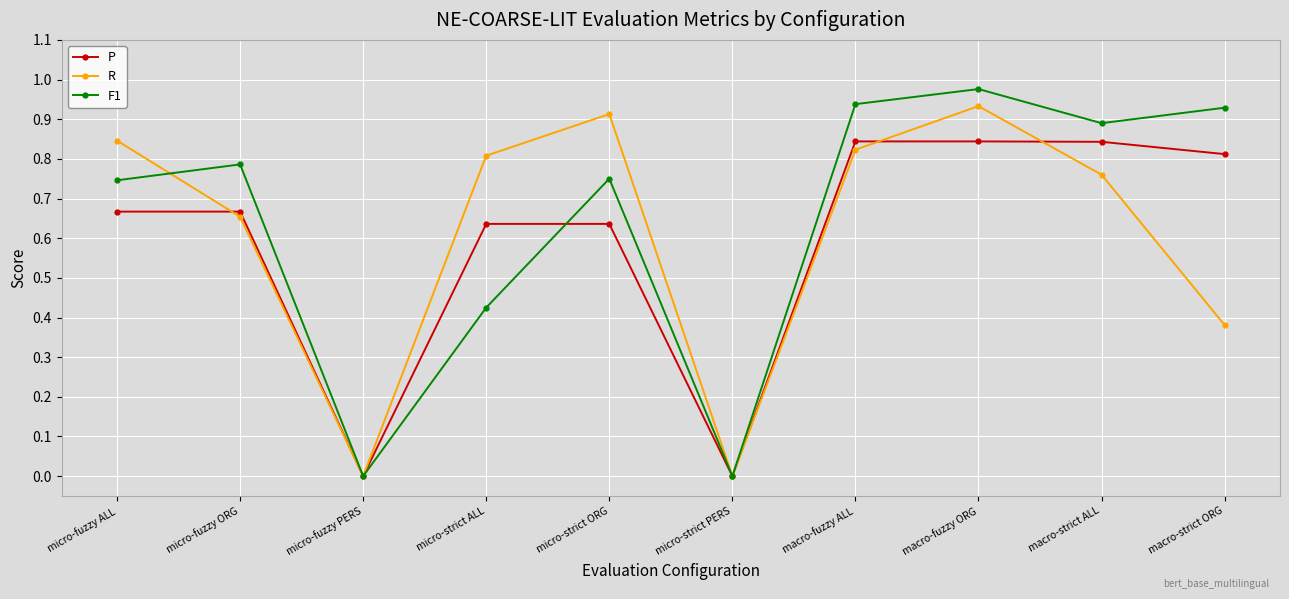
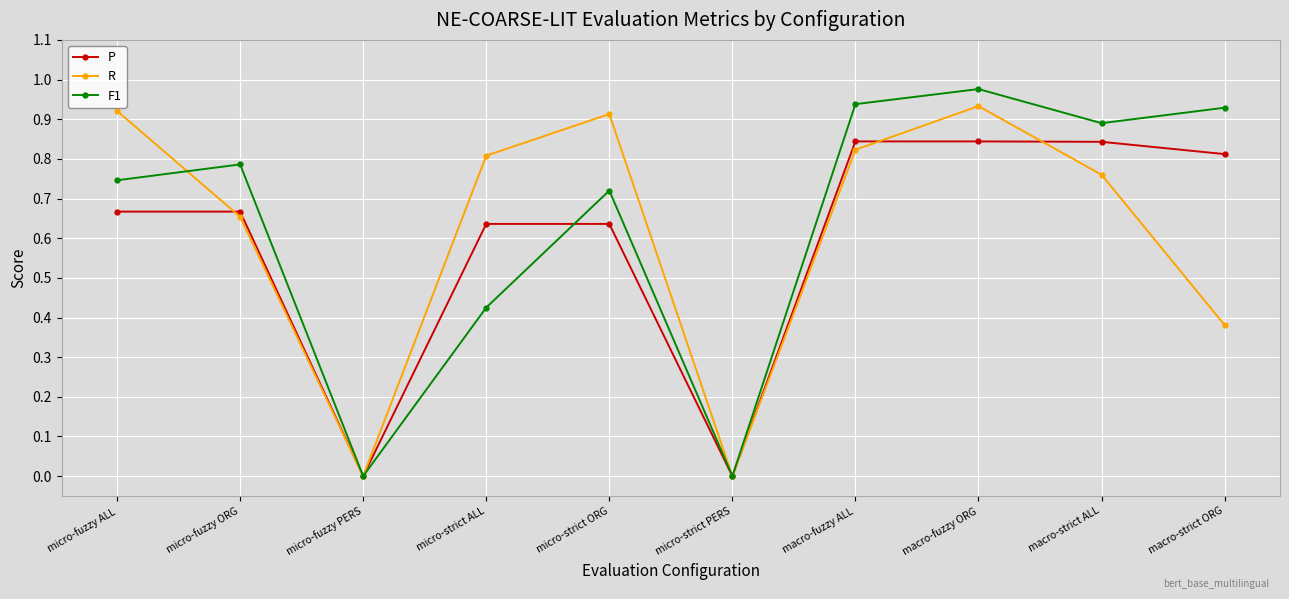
R, micro-fuzzy ALL: 0.85 -> 0.92
F1, micro-strict ORG: 0.75 -> 0.72
